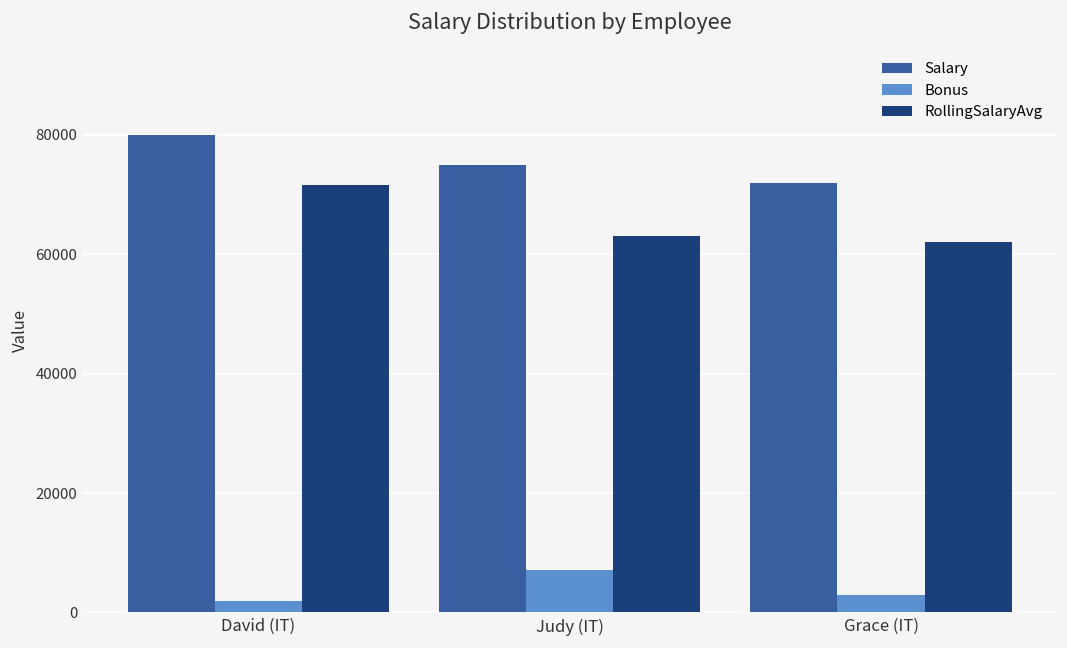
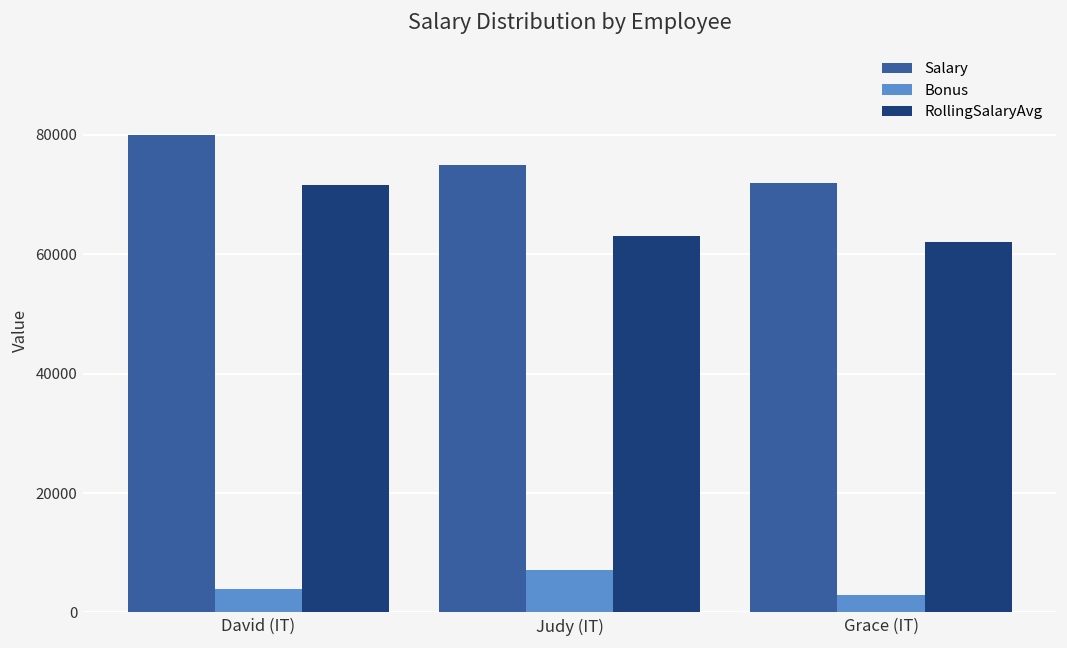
Bonus, David (IT): 2000 -> 4000
